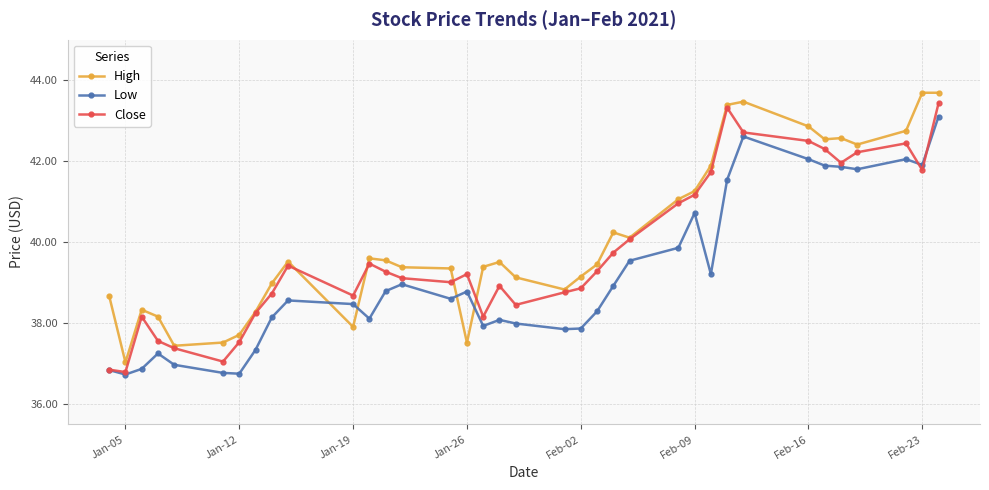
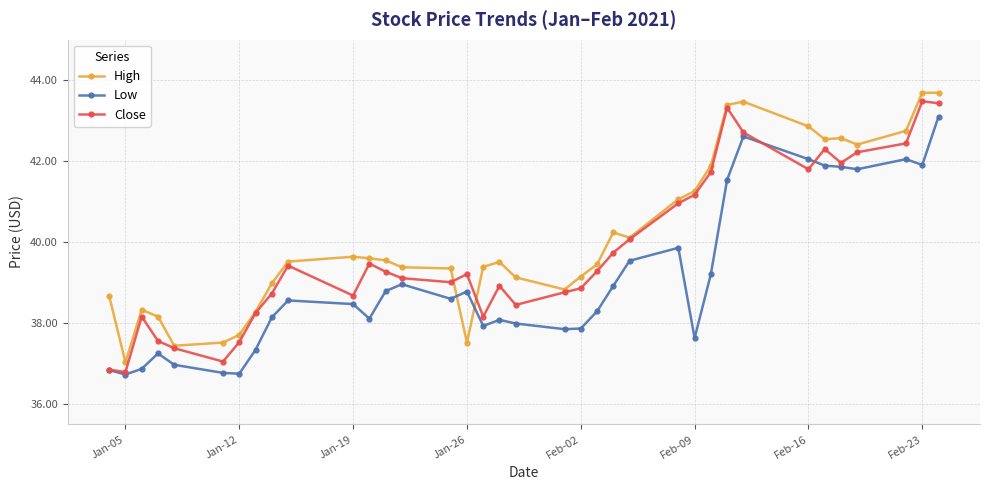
High, Jan-19: 37.9 -> 39.6
Low, Feb-09: 40.7 -> 37.6
Close, Feb-16: 42.5 -> 41.8
Close, Feb-23: 41.8 -> 43.5
